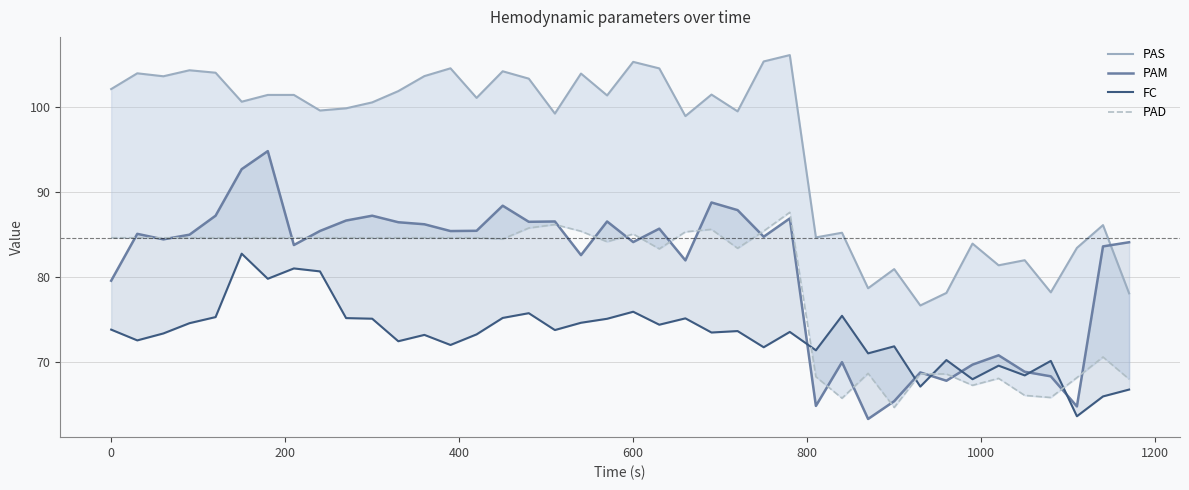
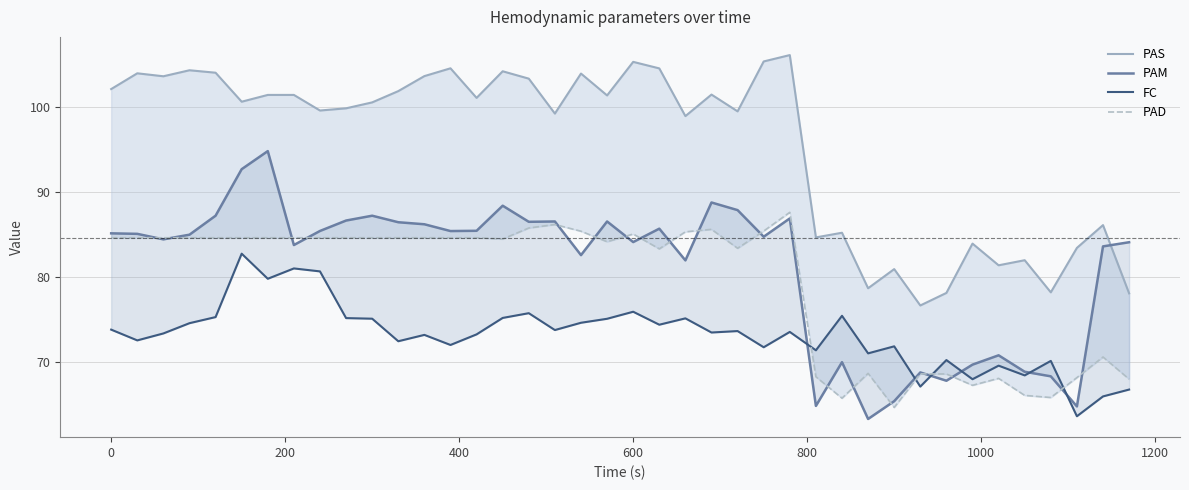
PAM, 0: 80 -> 85
